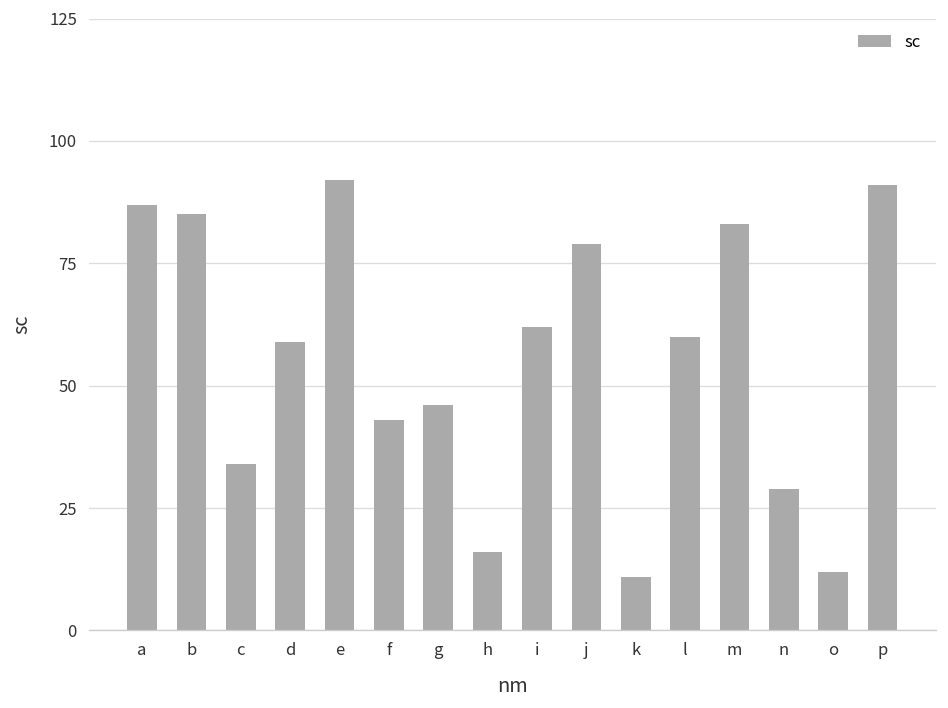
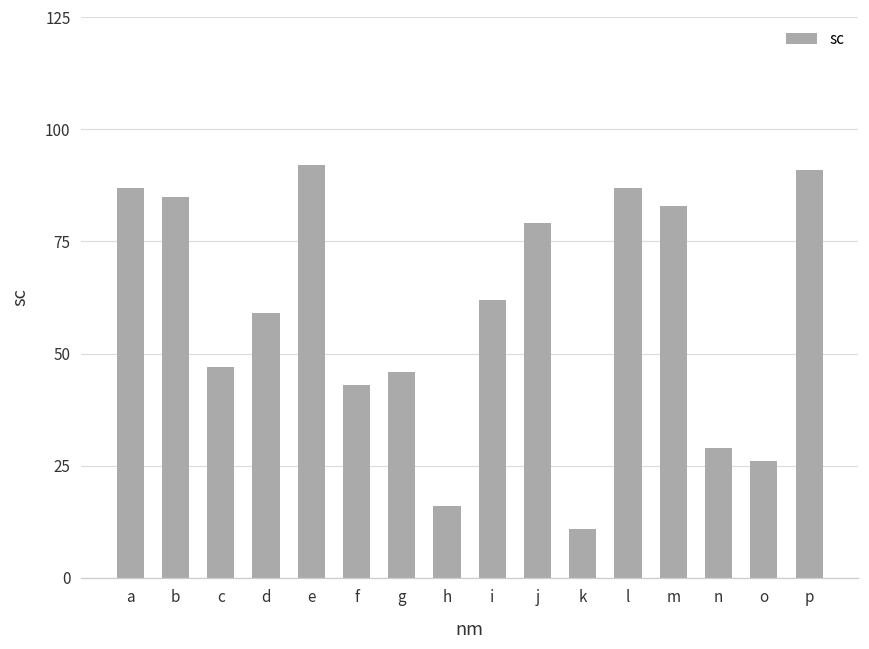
c: 34 -> 47
l: 60 -> 87
o: 12 -> 26
